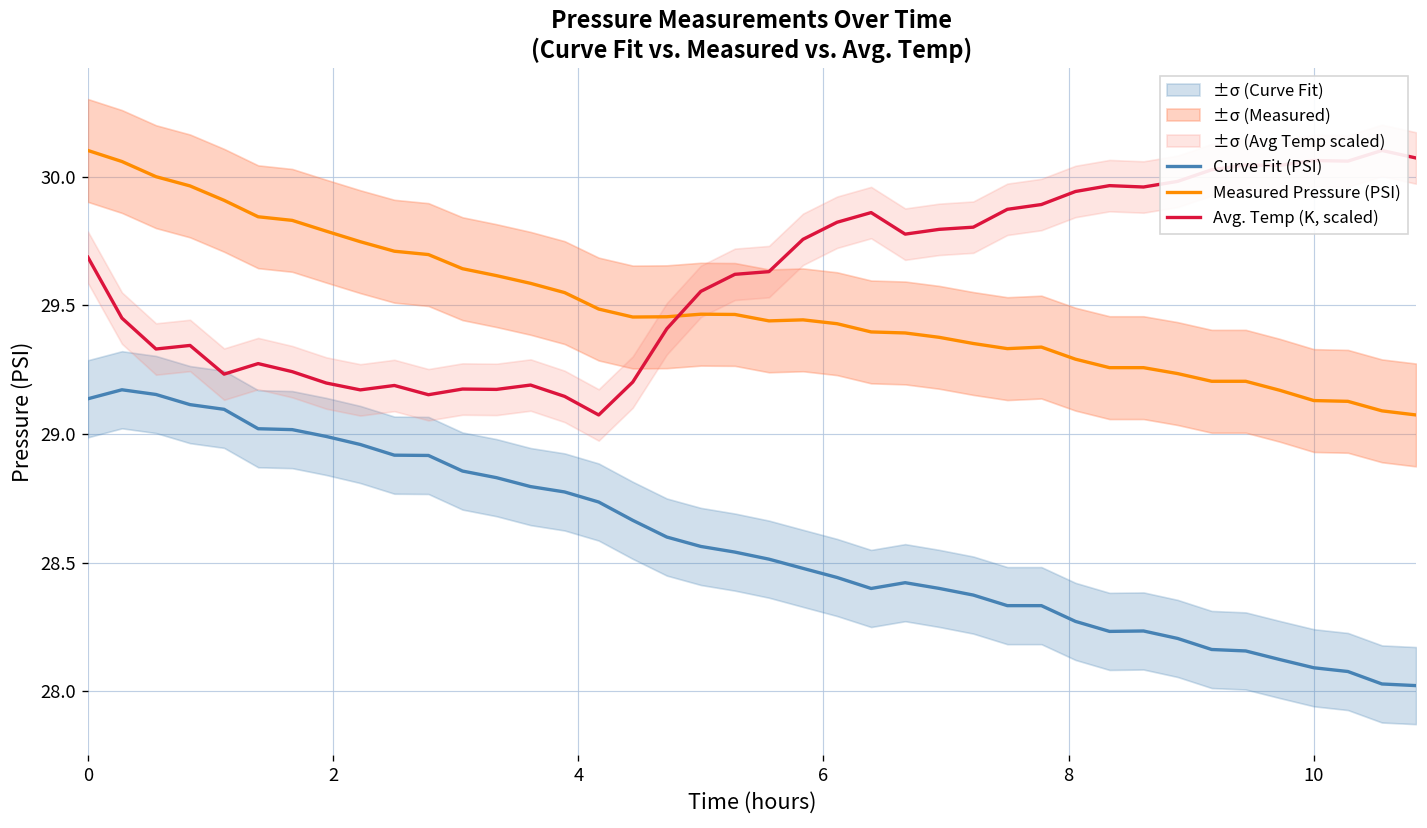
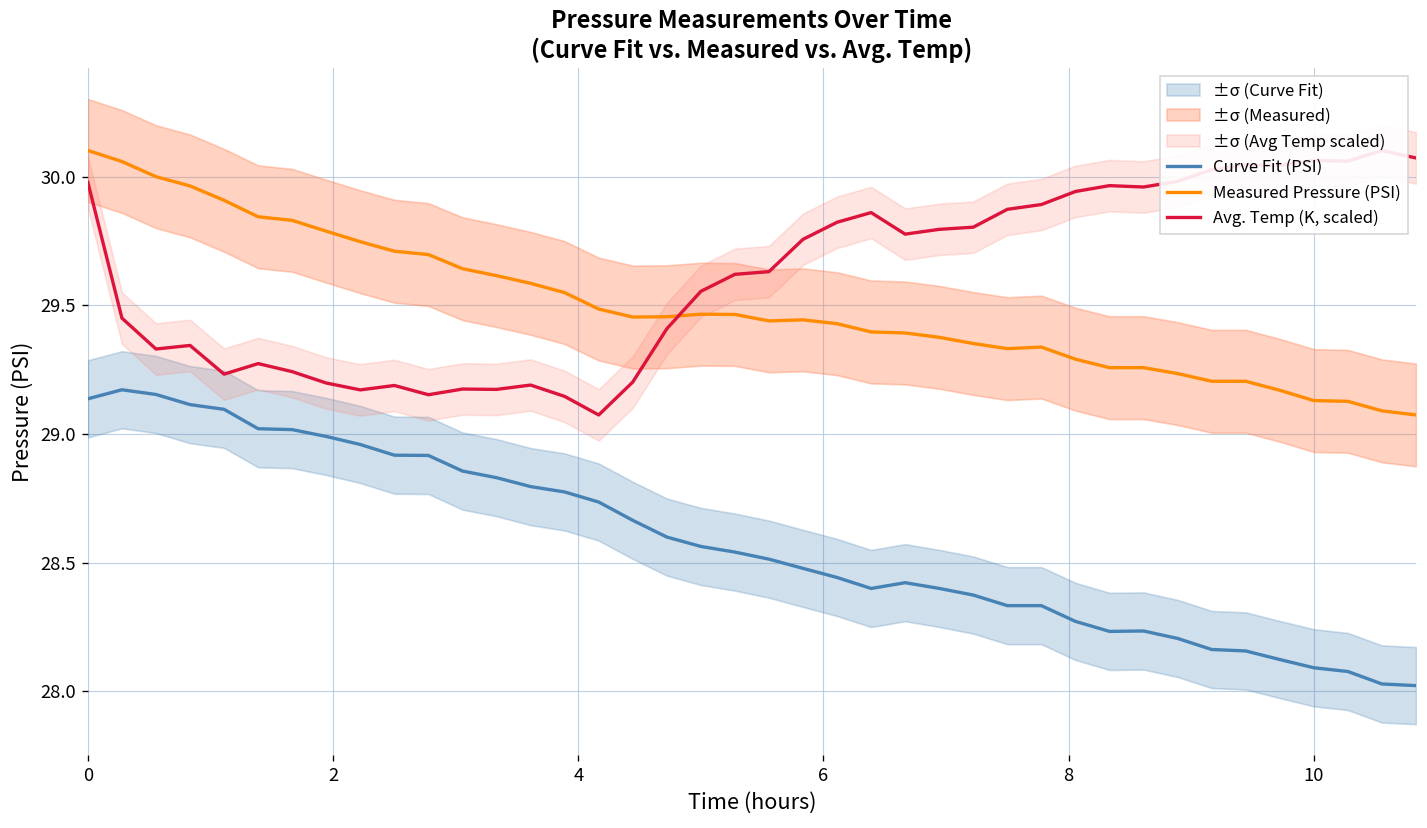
Avg. Temp (K, scaled), 0: 29.69 -> 29.98
